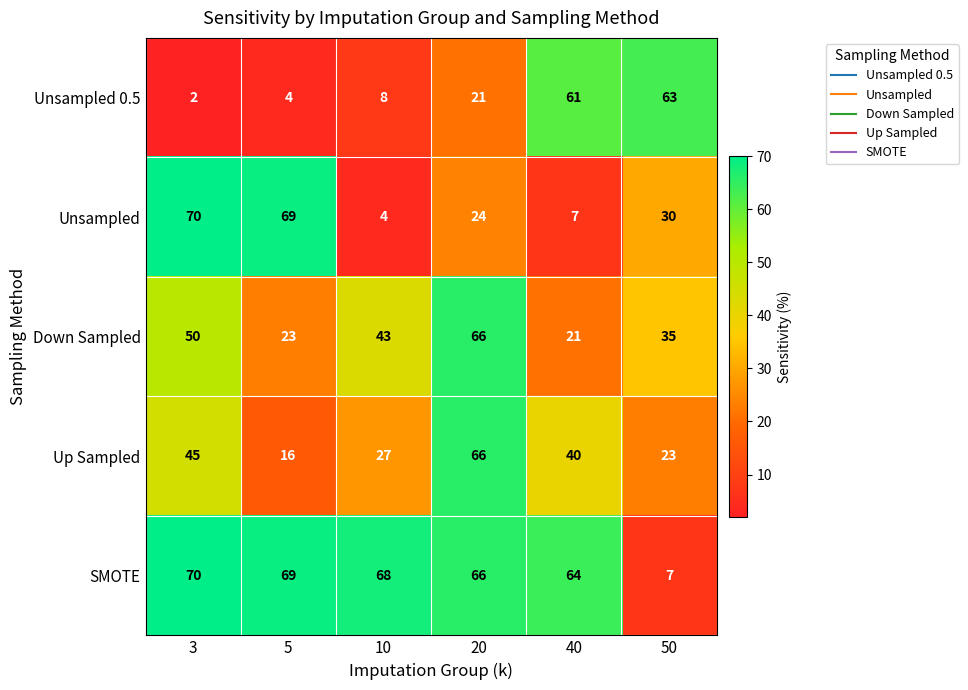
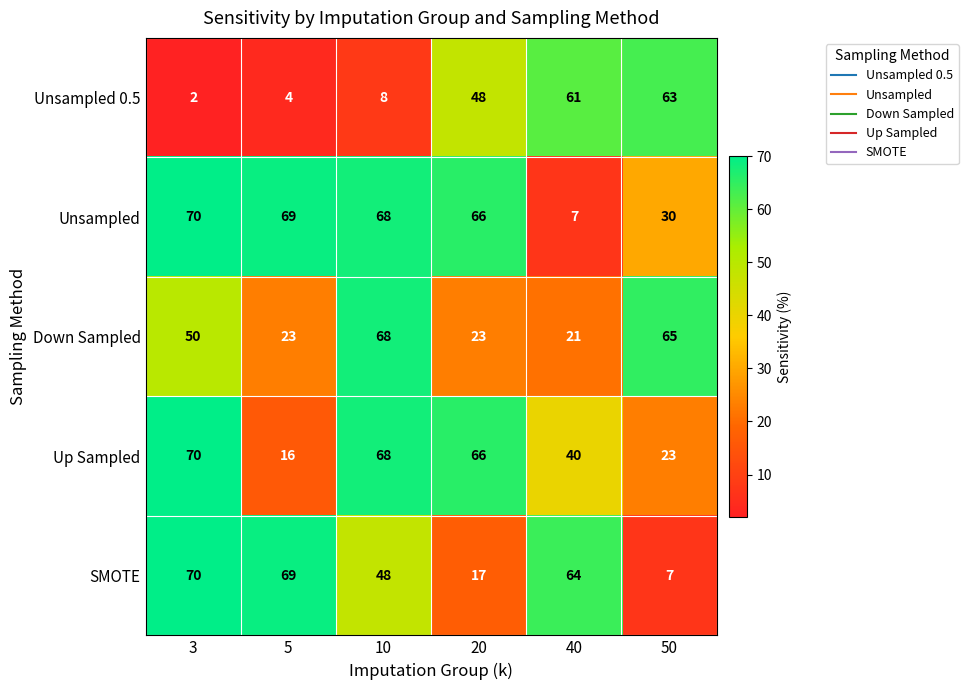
Unsampled 0.5, 20: 21 -> 48
Unsampled, 10: 4 -> 68
Unsampled, 20: 24 -> 66
Down Sampled, 10: 43 -> 68
Down Sampled, 20: 66 -> 23
Down Sampled, 50: 35 -> 65
Up Sampled, 3: 45 -> 70
Up Sampled, 10: 27 -> 68
SMOTE, 10: 68 -> 48
SMOTE, 20: 66 -> 17
